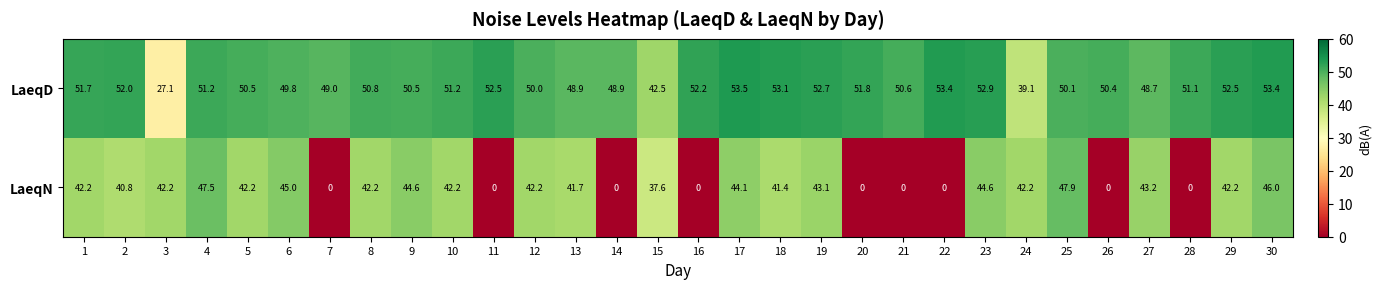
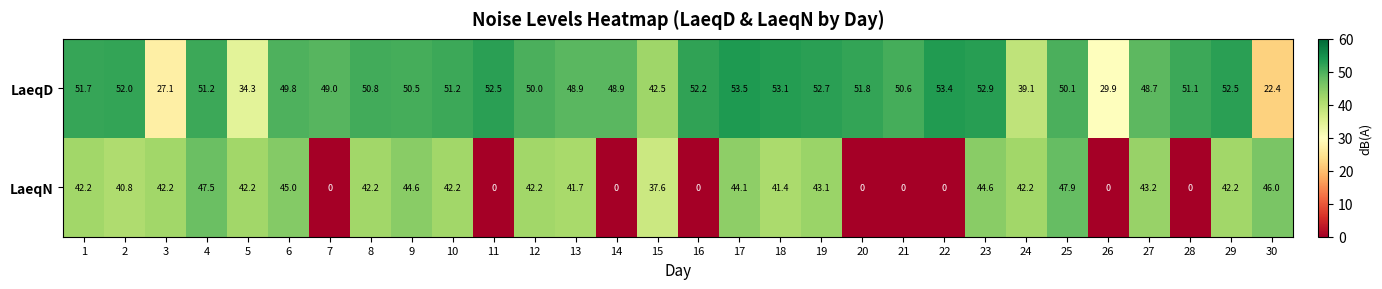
LaeqD, 5: 50.5 -> 34.3
LaeqD, 26: 50.4 -> 29.9
LaeqD, 30: 53.4 -> 22.4
